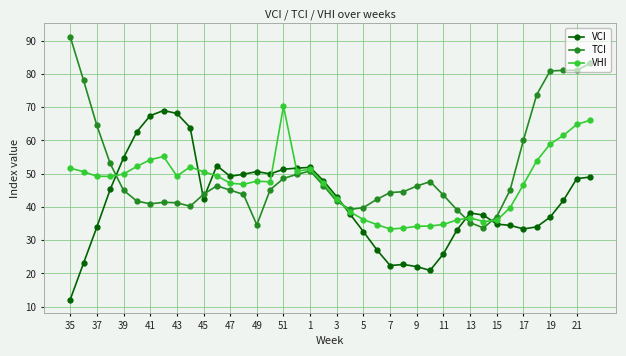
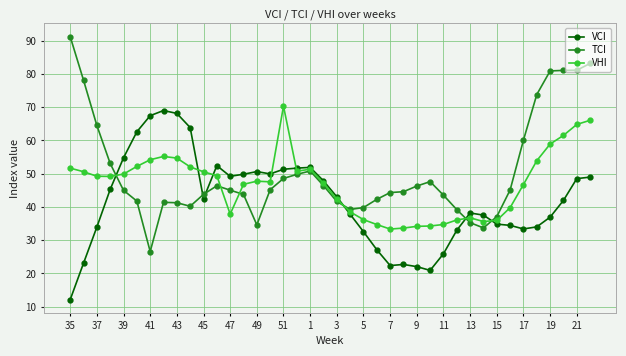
TCI, 41: 41 -> 27
VHI, 43: 49 -> 55
VHI, 47: 47 -> 38
